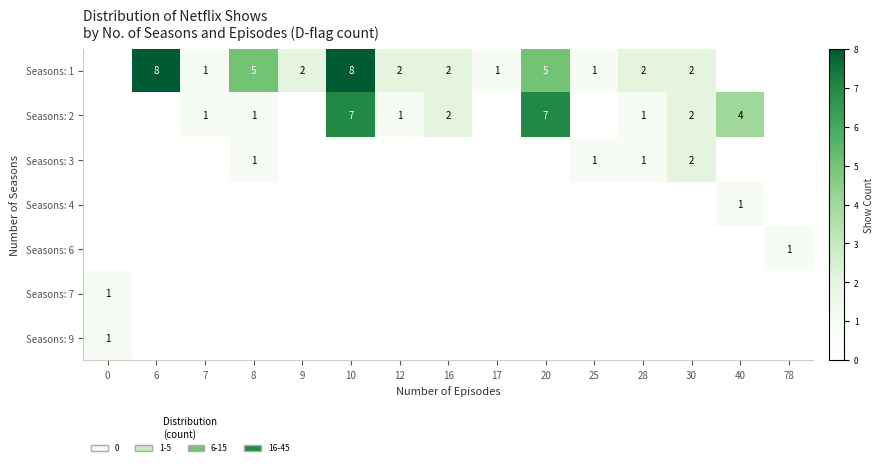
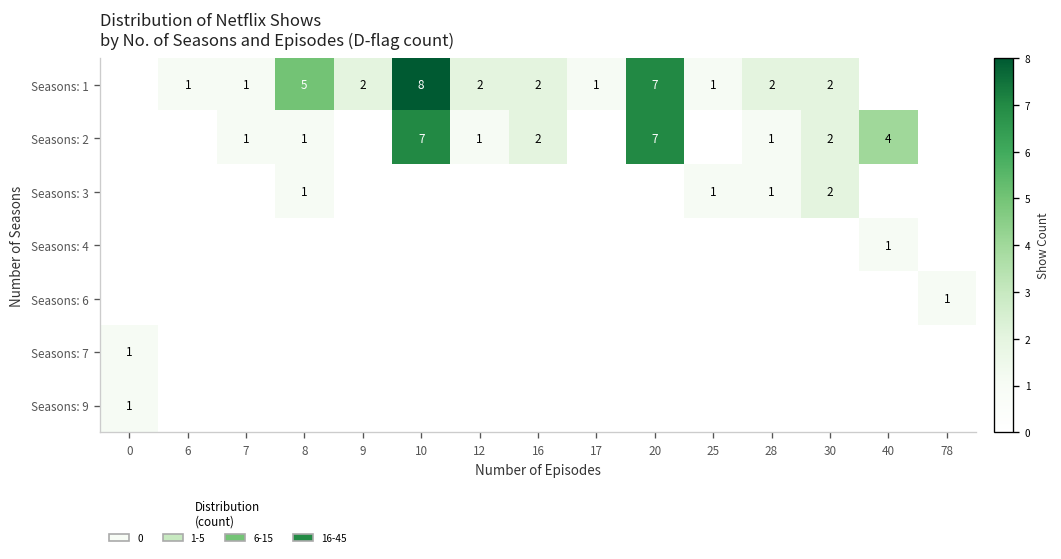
Seasons: 1, 6: 8 -> 1
Seasons: 1, 20: 5 -> 7
